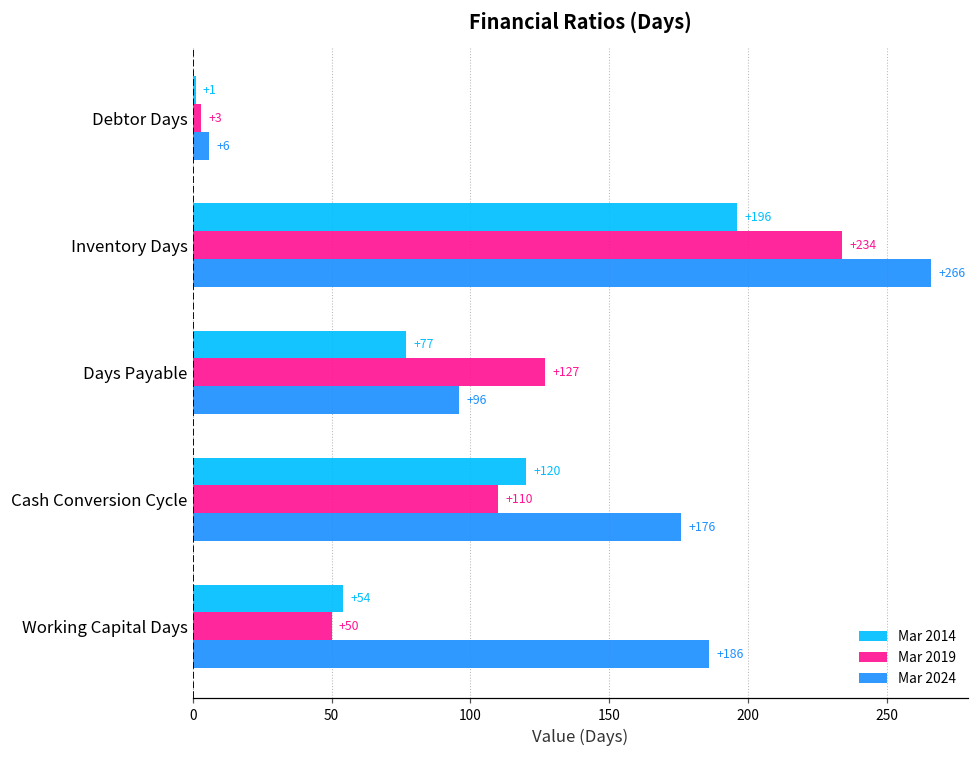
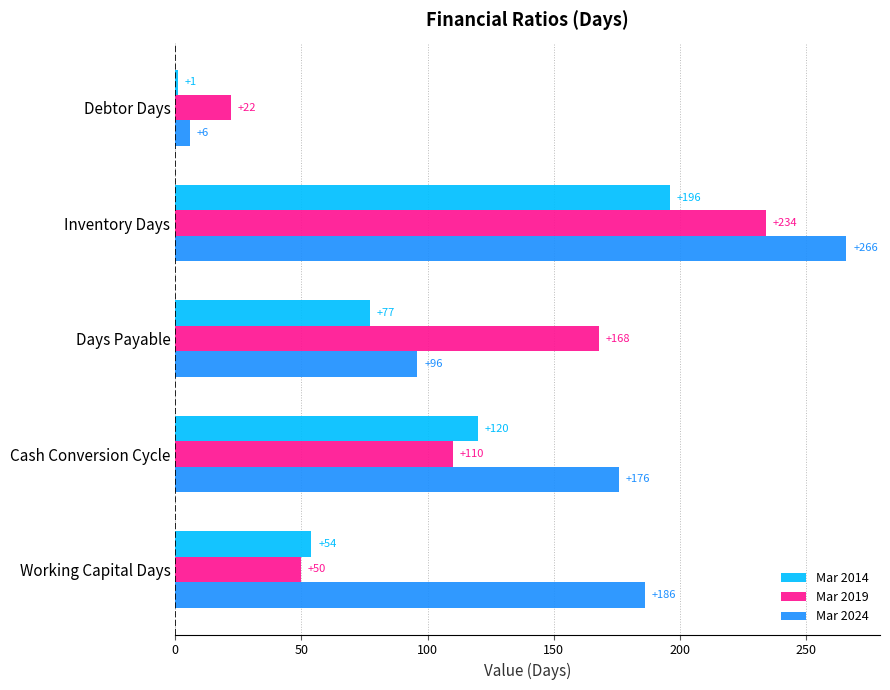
Mar 2019, Debtor Days: +3 -> +22
Mar 2019, Days Payable: +127 -> +168
